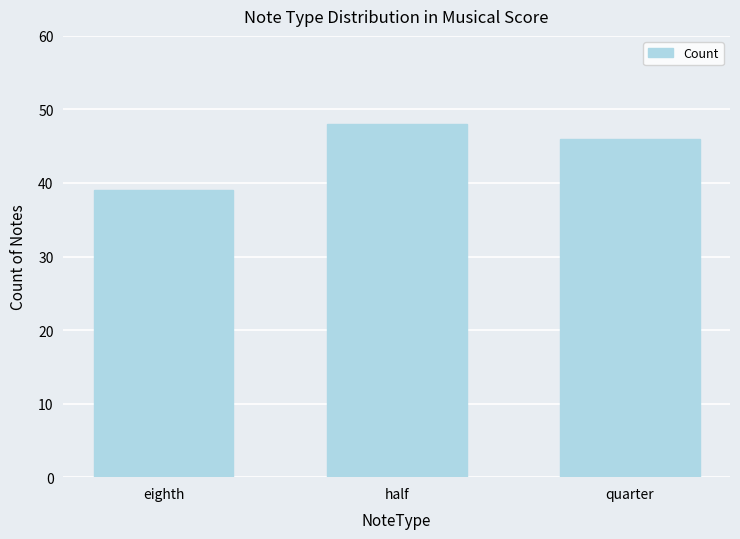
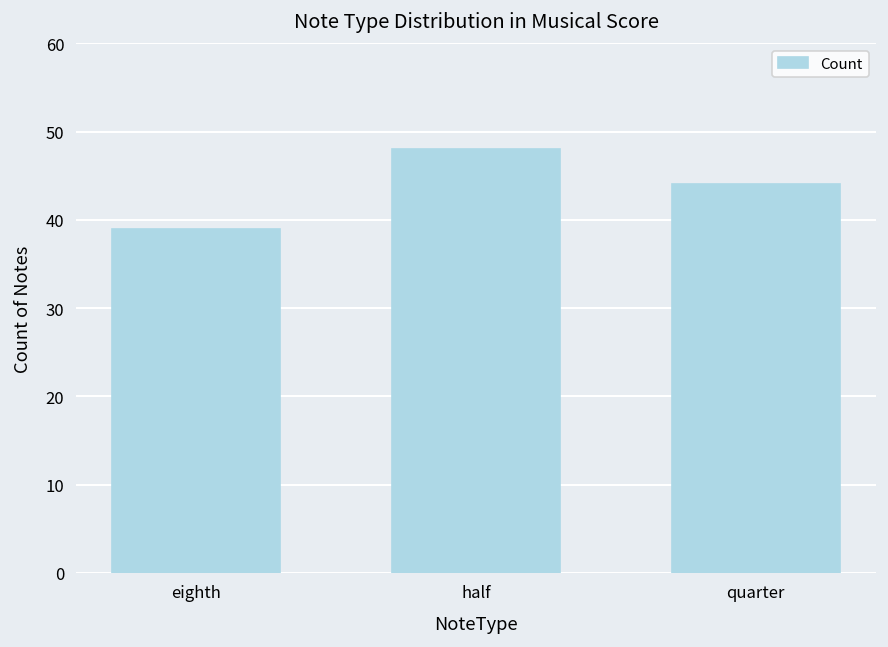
quarter: 46 -> 44
